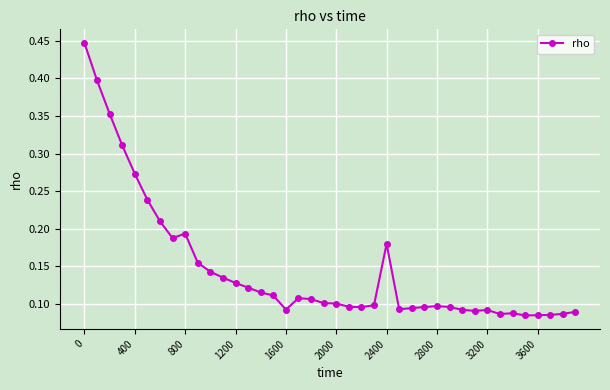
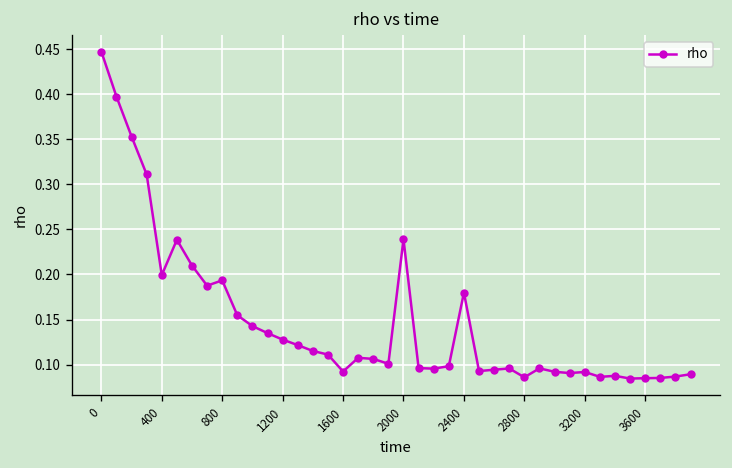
400: 0.27 -> 0.20
2000: 0.10 -> 0.24
2800: 0.10 -> 0.09
